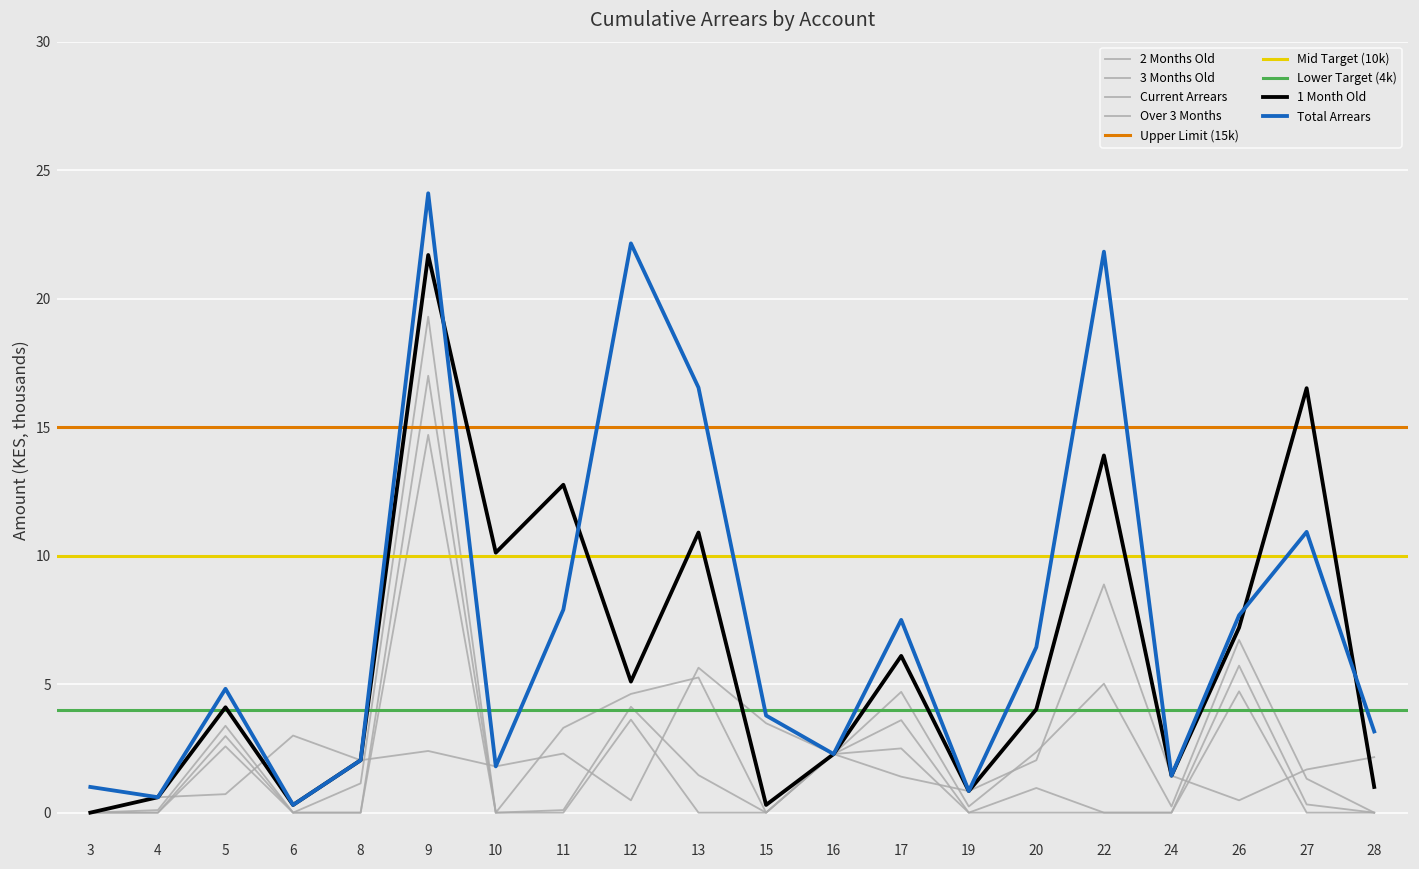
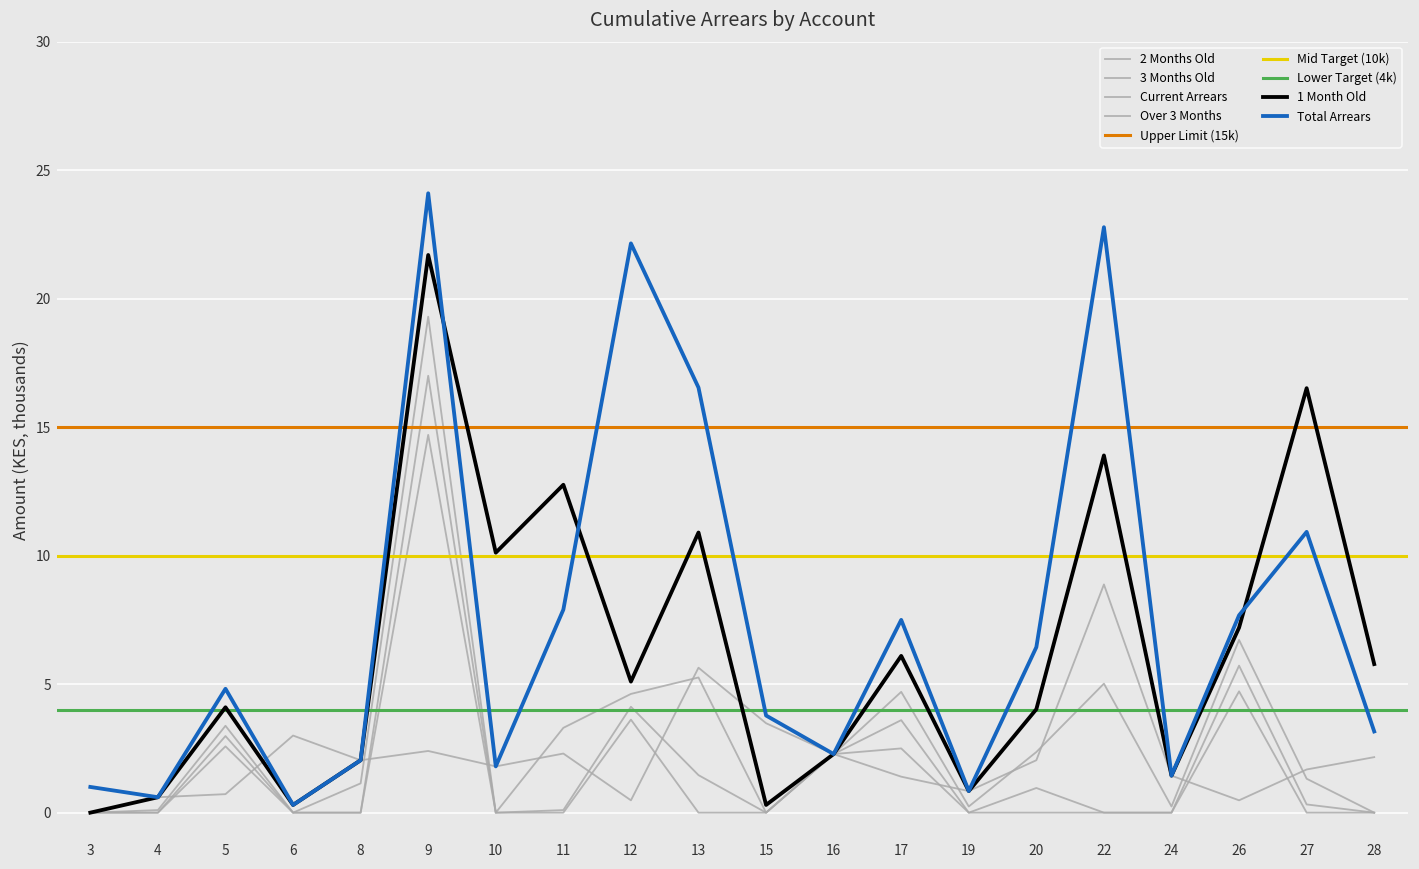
Total Arrears, 22: 21.8 -> 22.8
1 Month Old, 28: 1.0 -> 5.8
